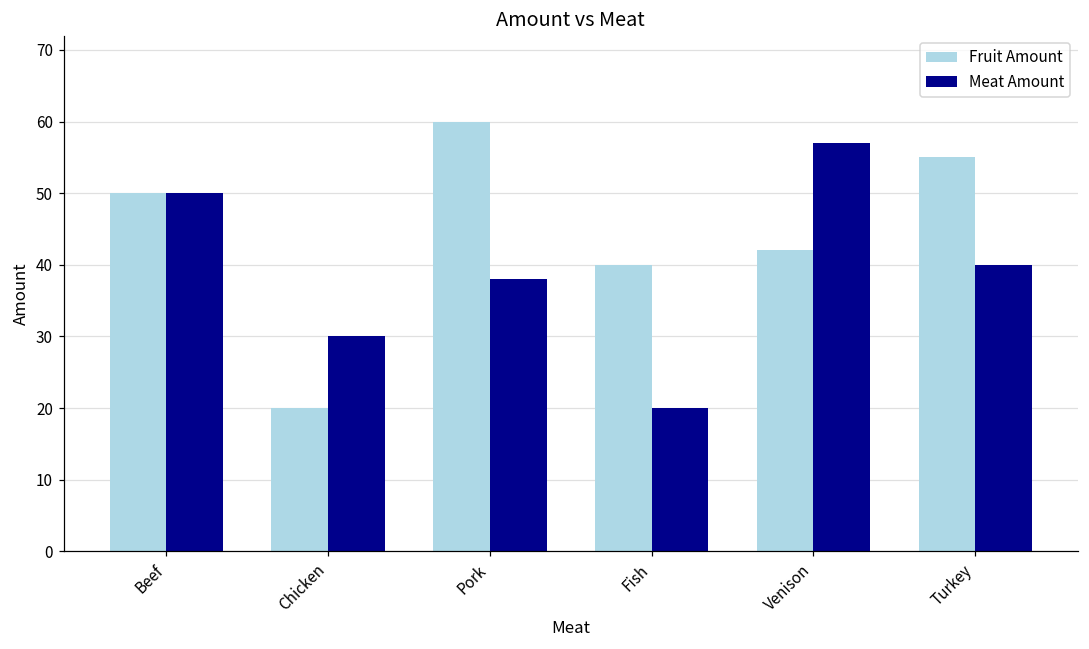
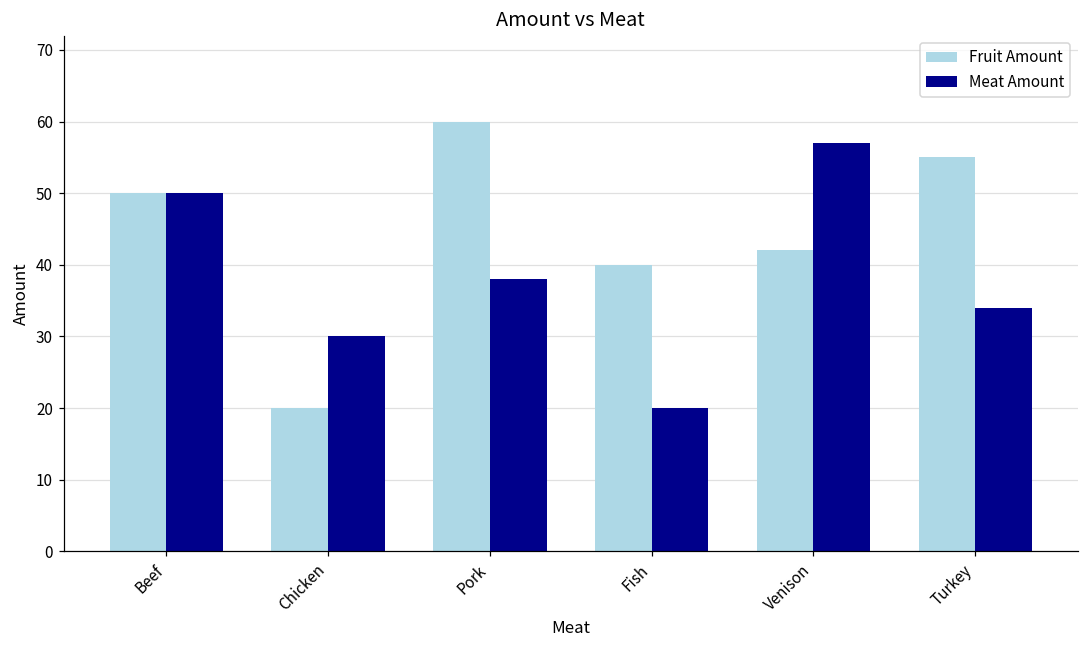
Meat Amount, Turkey: 40 -> 34
